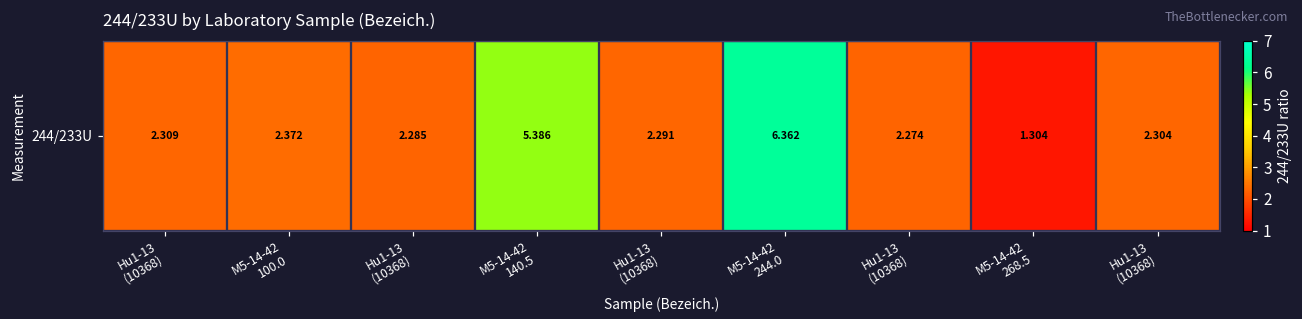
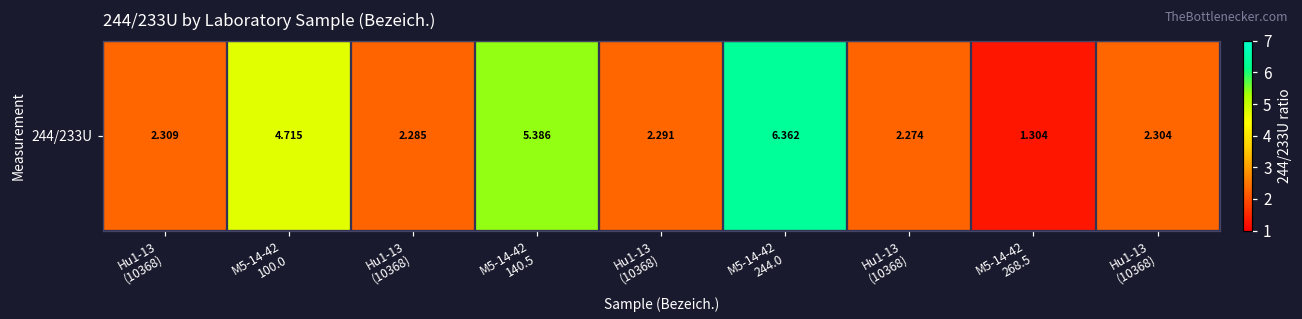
244/233U, M5-14-42 100.0: 2.372 -> 4.715
